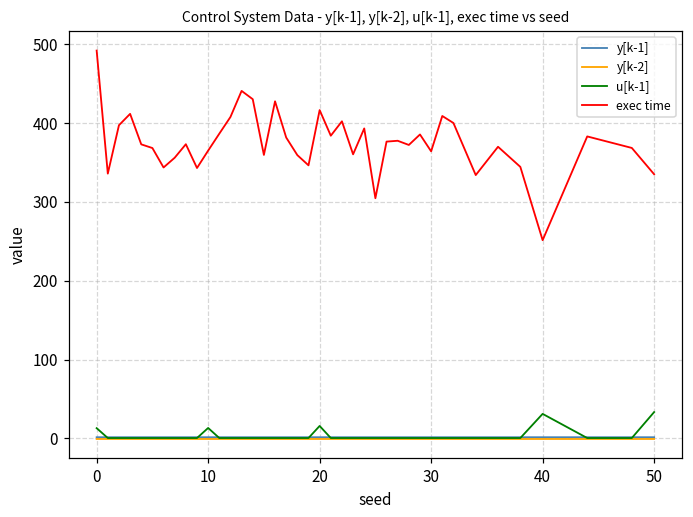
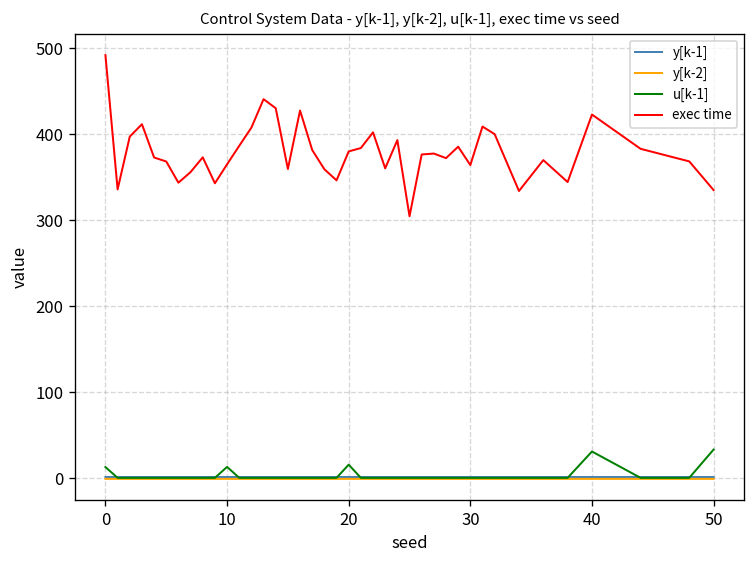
exec time, 20: 420 -> 380
exec time, 40: 250 -> 420
